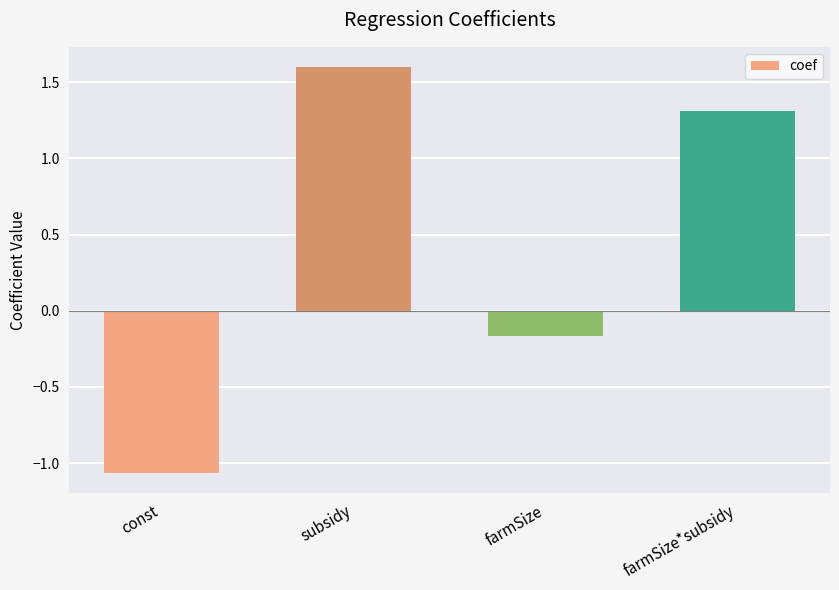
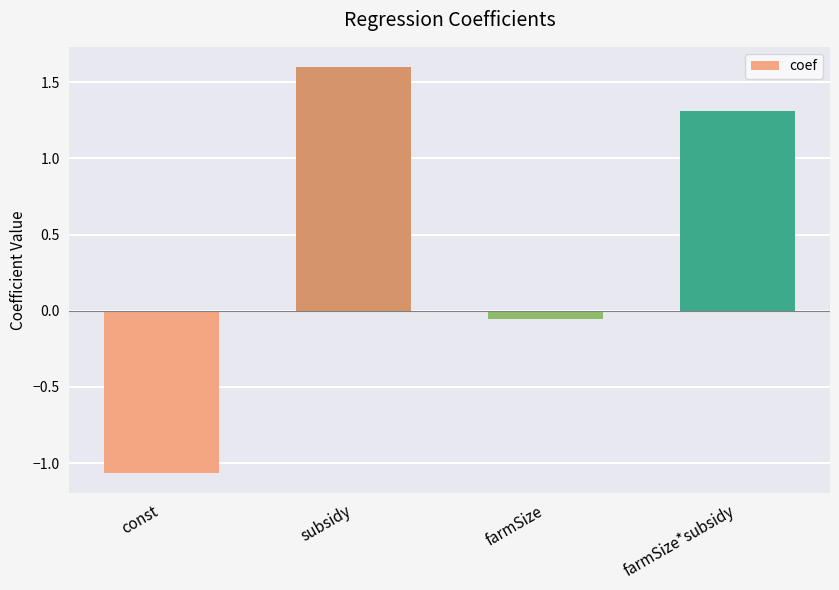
farmSize: -0.17 -> -0.05
